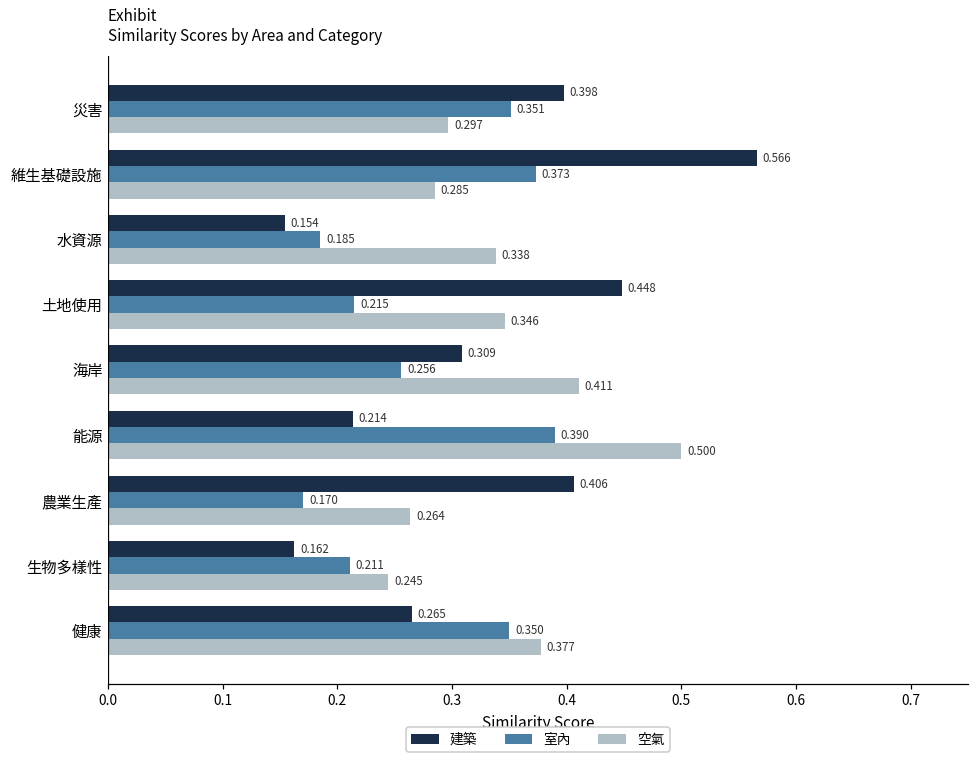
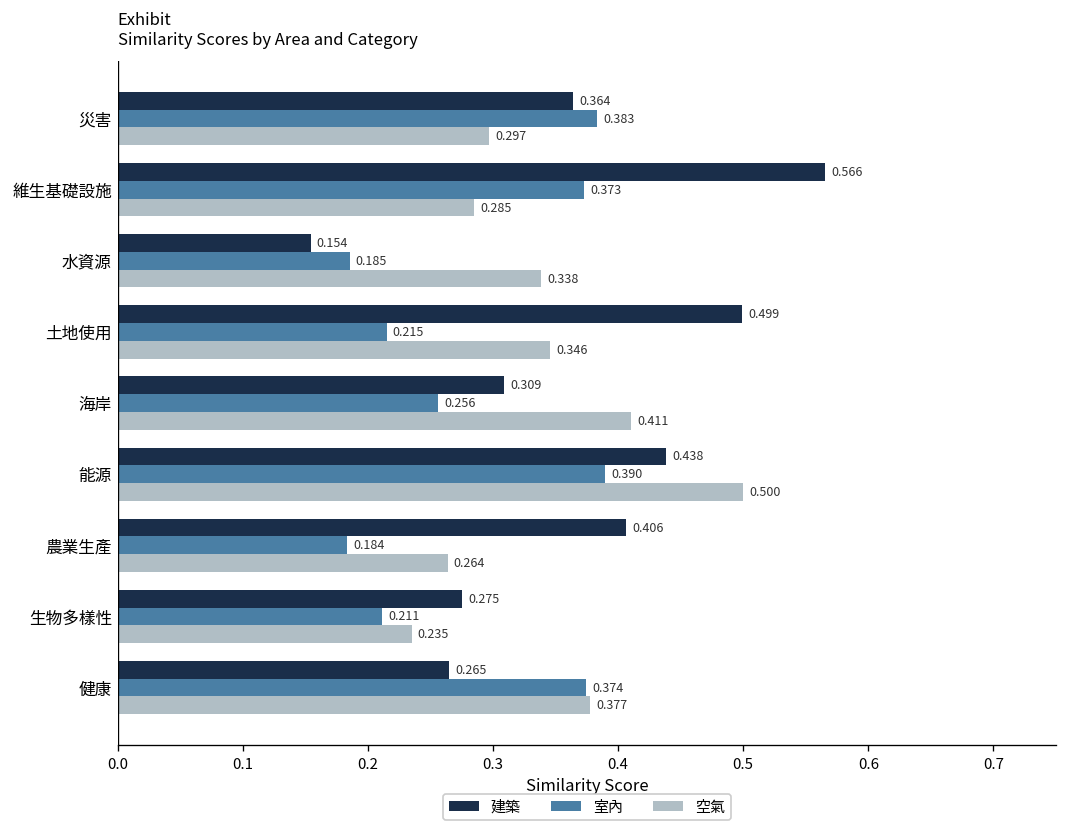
建築, 災害: 0.398 -> 0.364
室內, 災害: 0.351 -> 0.383
建築, 土地使用: 0.448 -> 0.499
建築, 能源: 0.214 -> 0.438
室內, 農業生產: 0.170 -> 0.184
建築, 生物多樣性: 0.162 -> 0.275
空氣, 生物多樣性: 0.245 -> 0.235
室內, 健康: 0.350 -> 0.374
